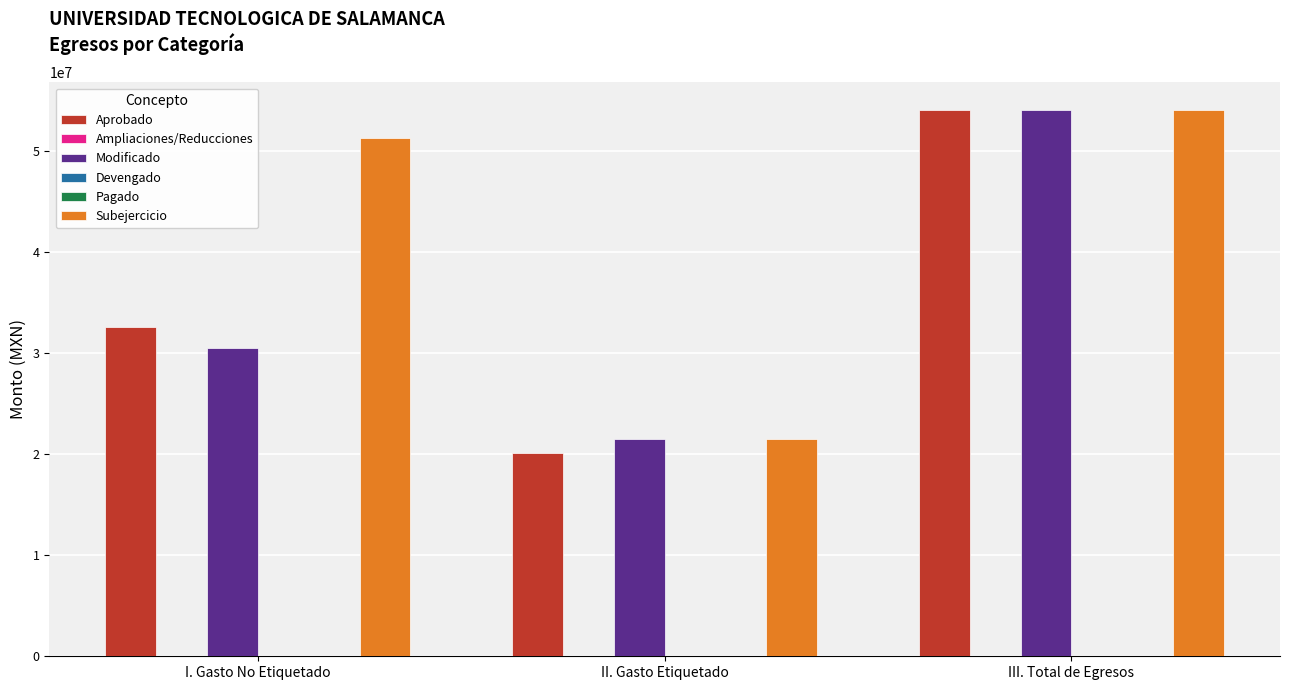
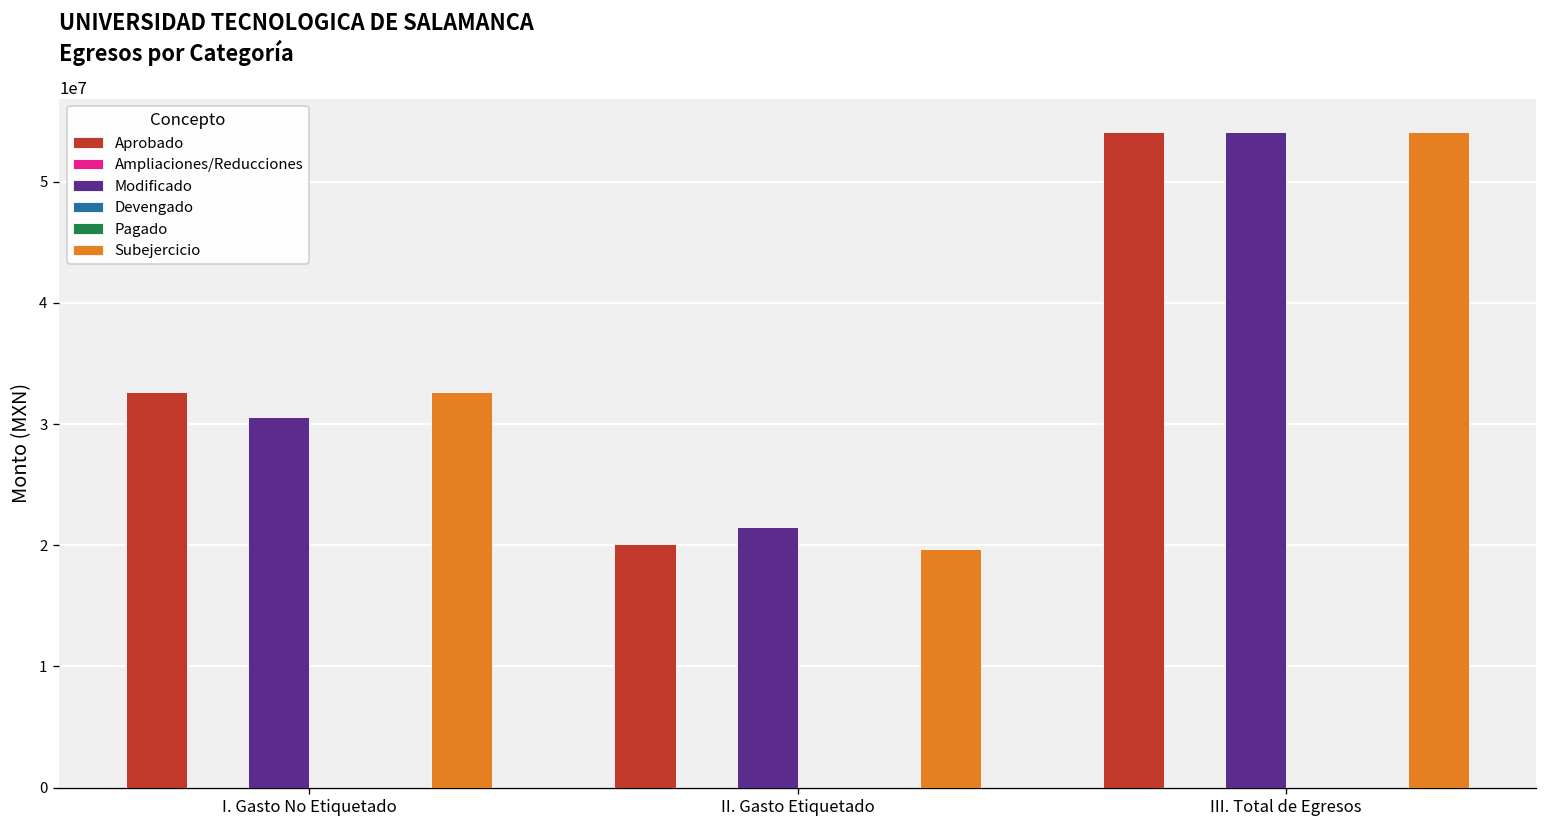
Subejercicio, I. Gasto No Etiquetado: 51300000 -> 32700000
Subejercicio, II. Gasto Etiquetado: 21500000 -> 19600000
